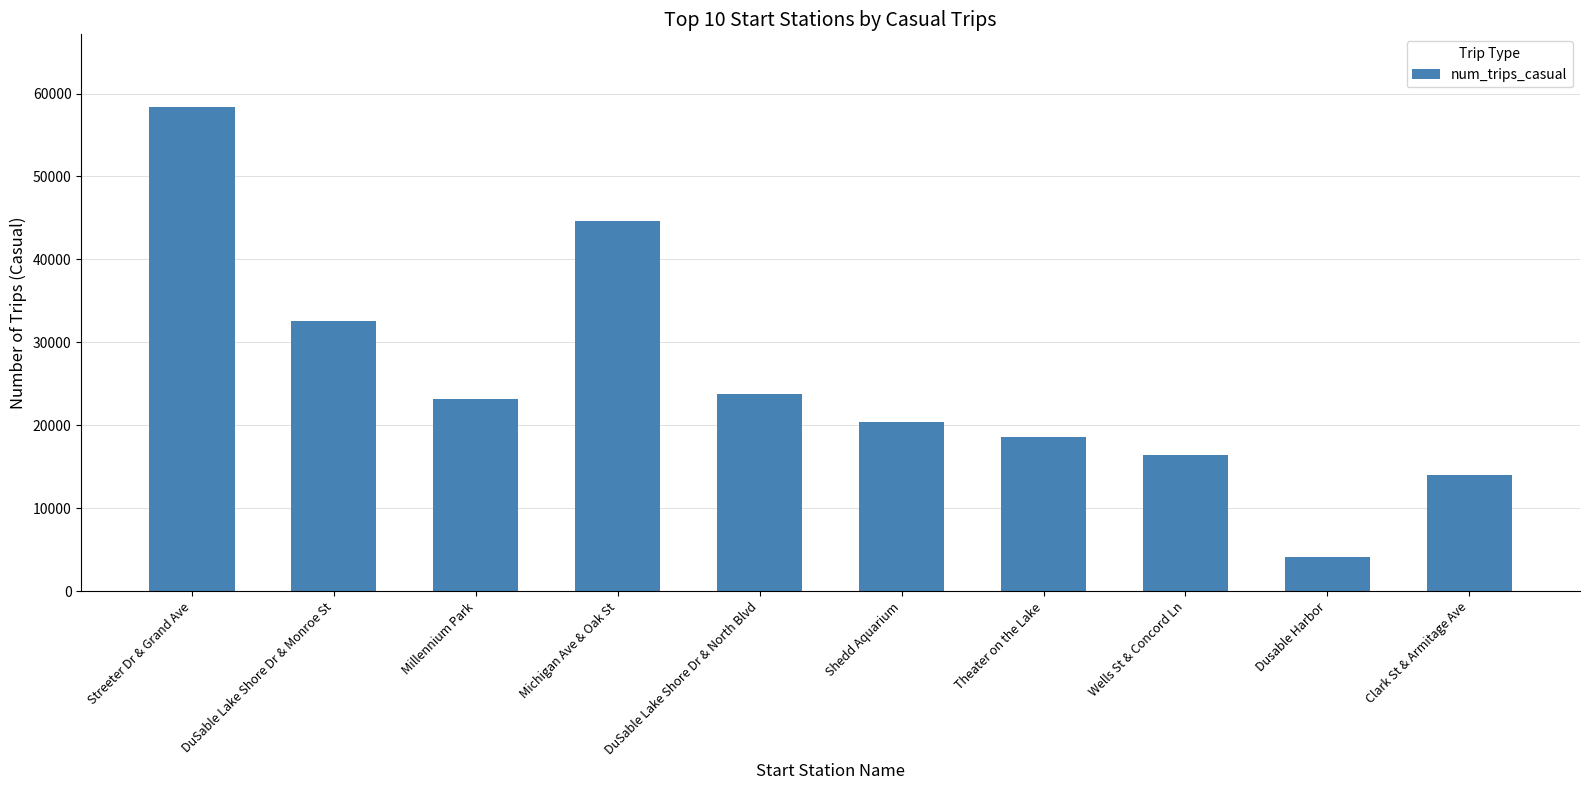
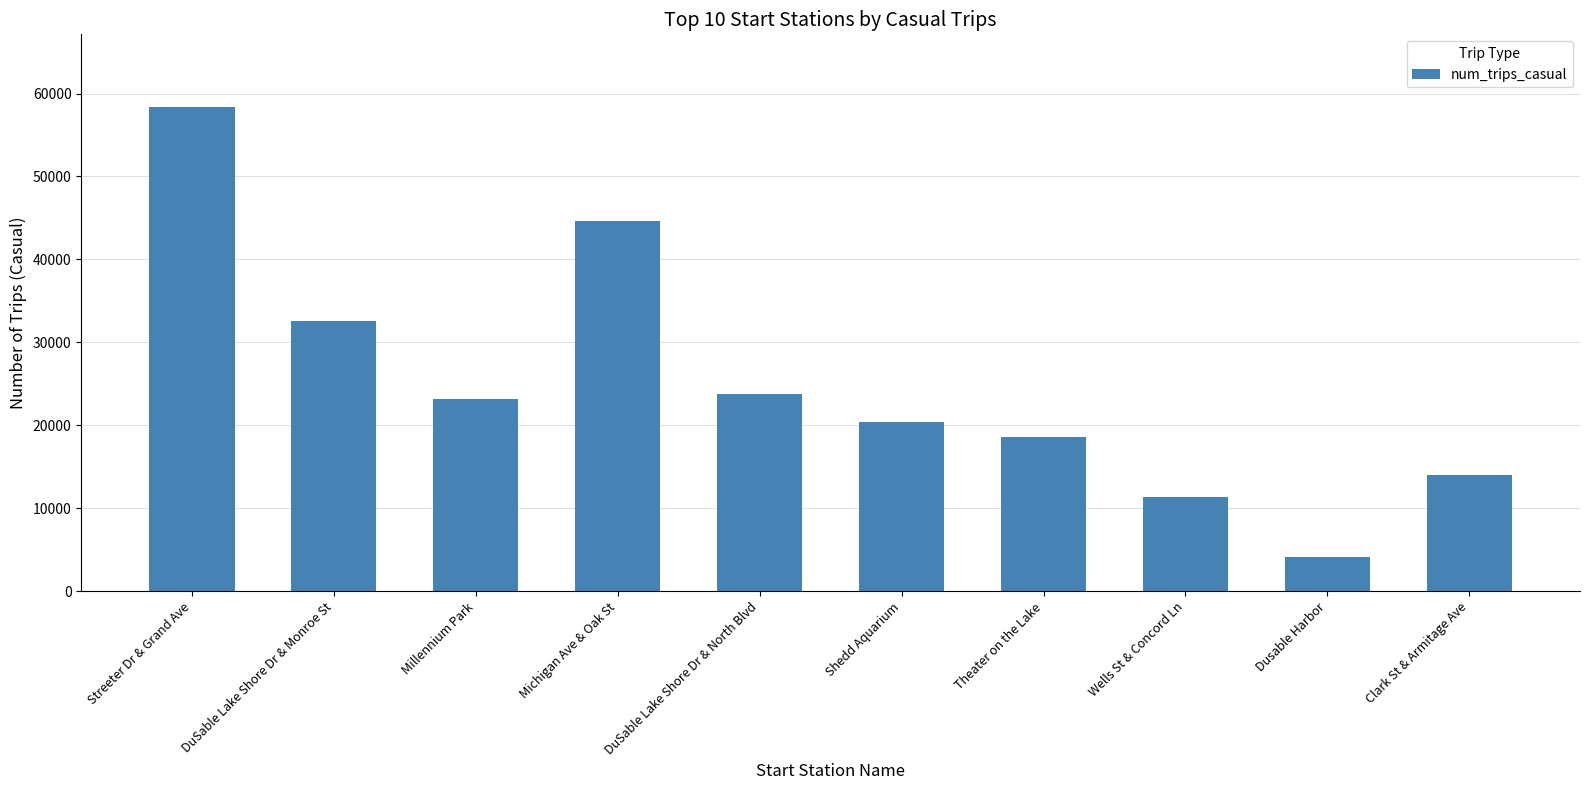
Wells St & Concord Ln: 16000 -> 11000
